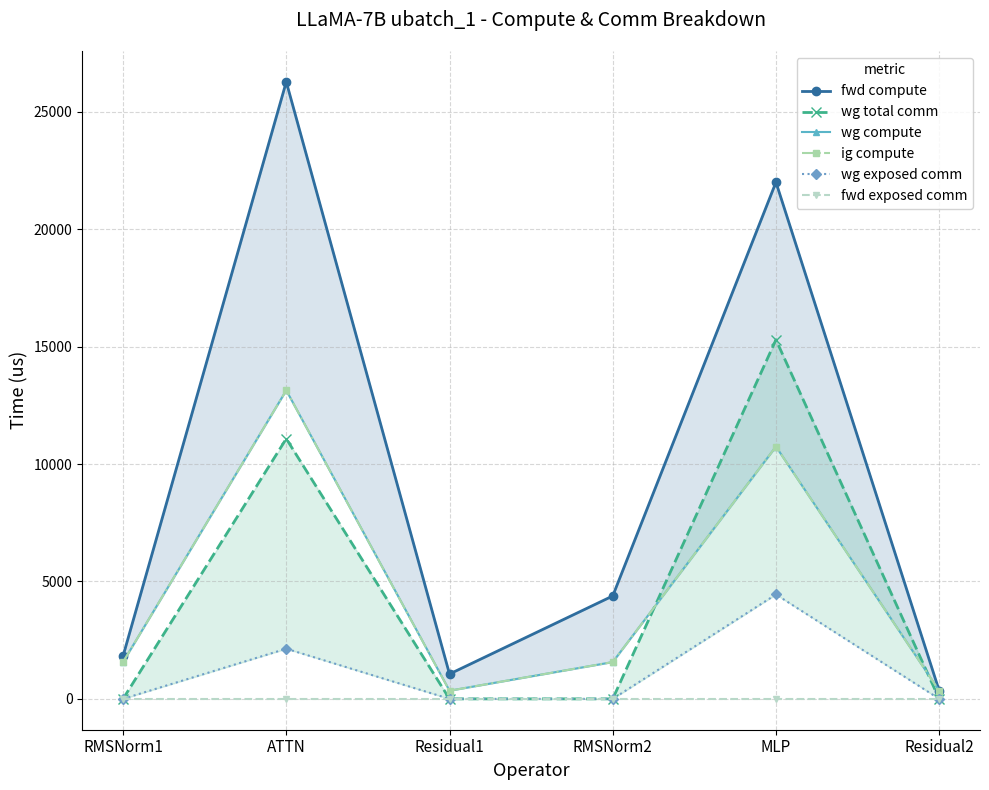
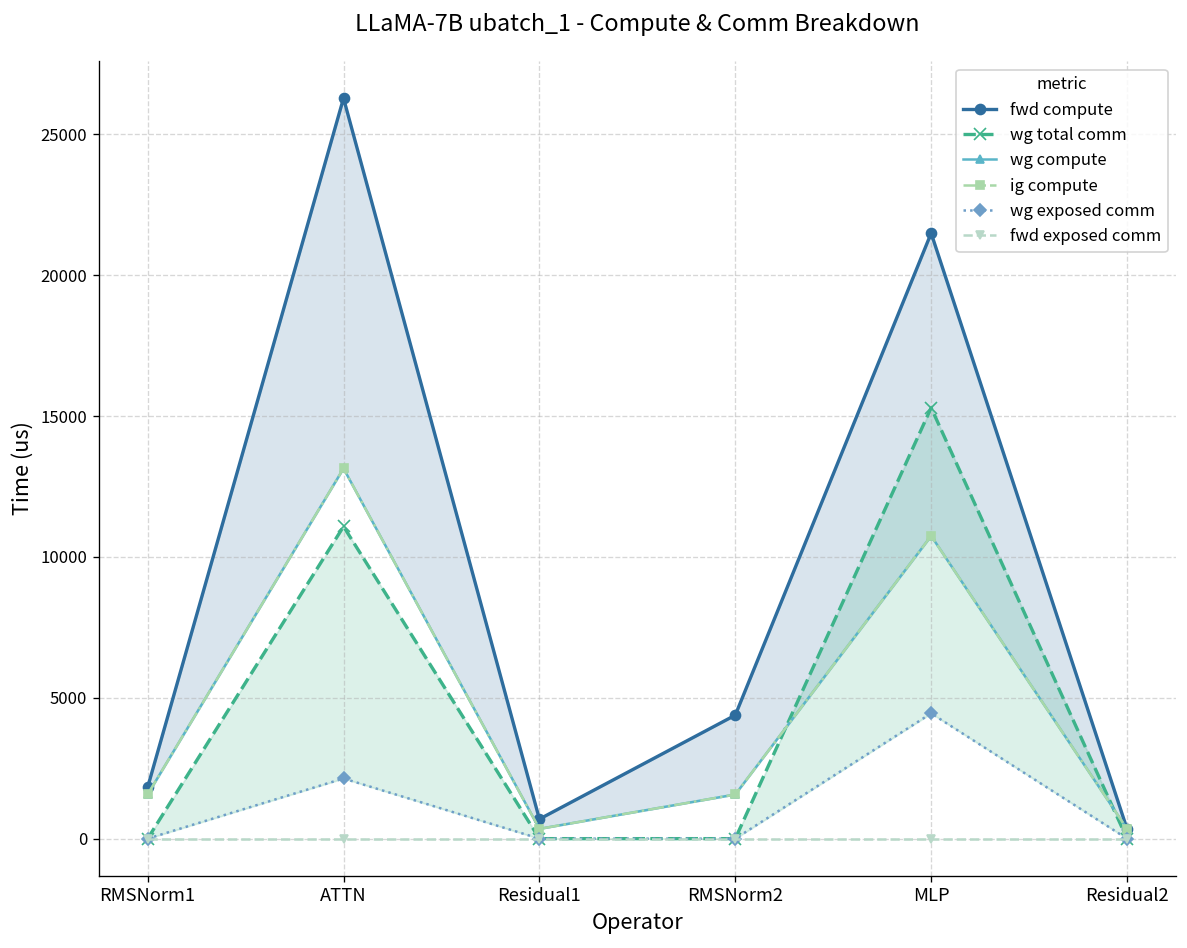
fwd compute, Residual1: 1100 -> 700
fwd compute, MLP: 22000 -> 21500
